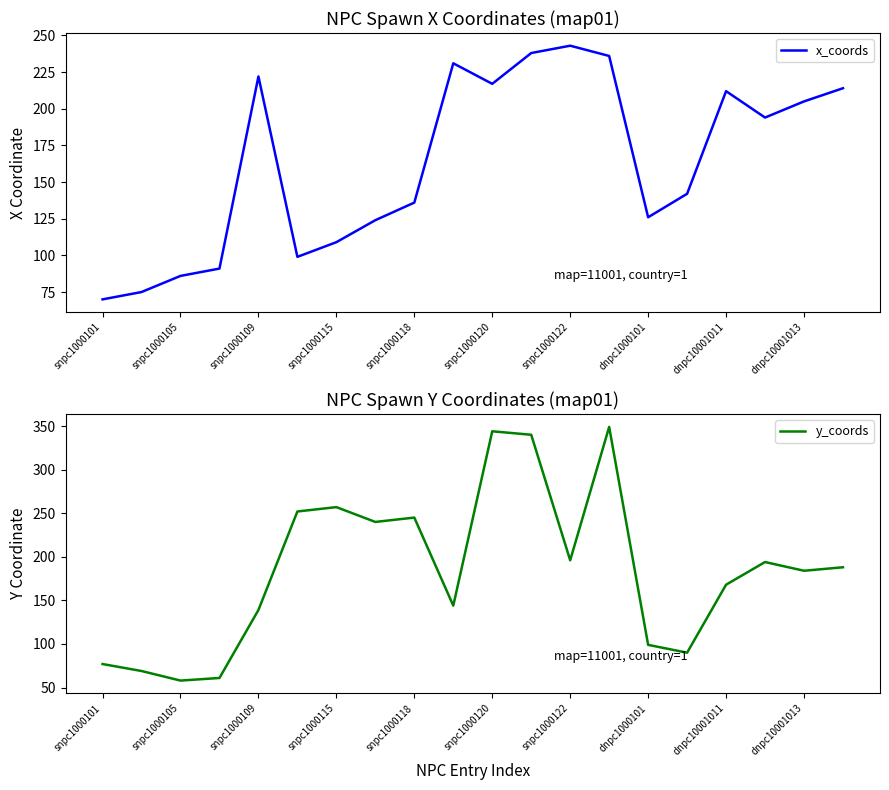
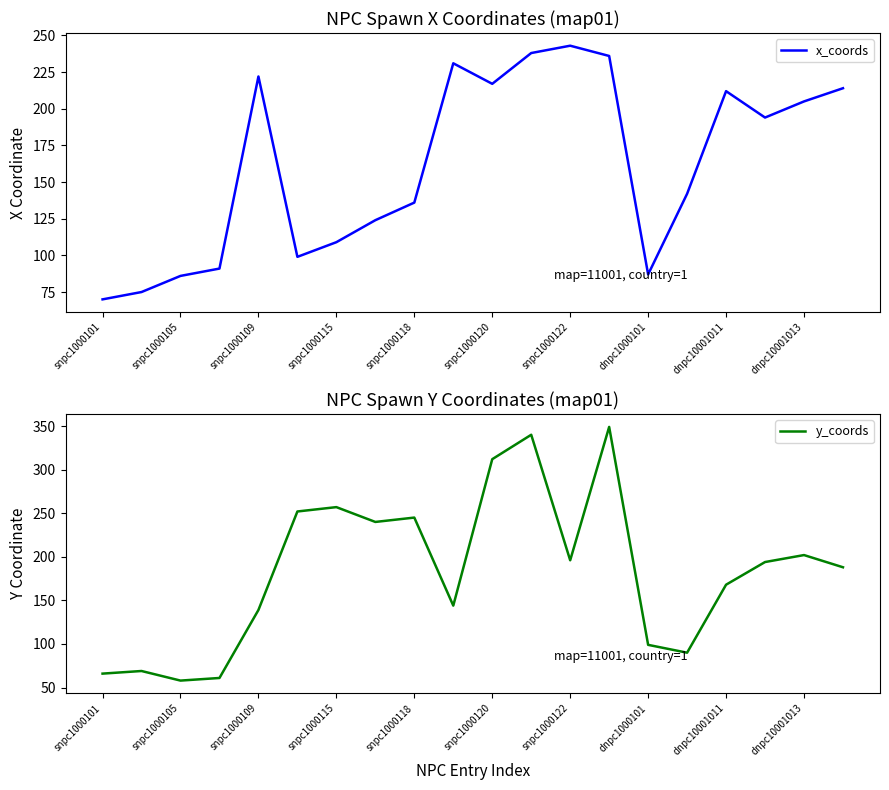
NPC Spawn X Coordinates (map01), dnpc1000101: 126 -> 87
NPC Spawn Y Coordinates (map01), snpc1000101: 80 -> 70
NPC Spawn Y Coordinates (map01), snpc1000120: 340 -> 310
NPC Spawn Y Coordinates (map01), dnpc10001013: 180 -> 200
